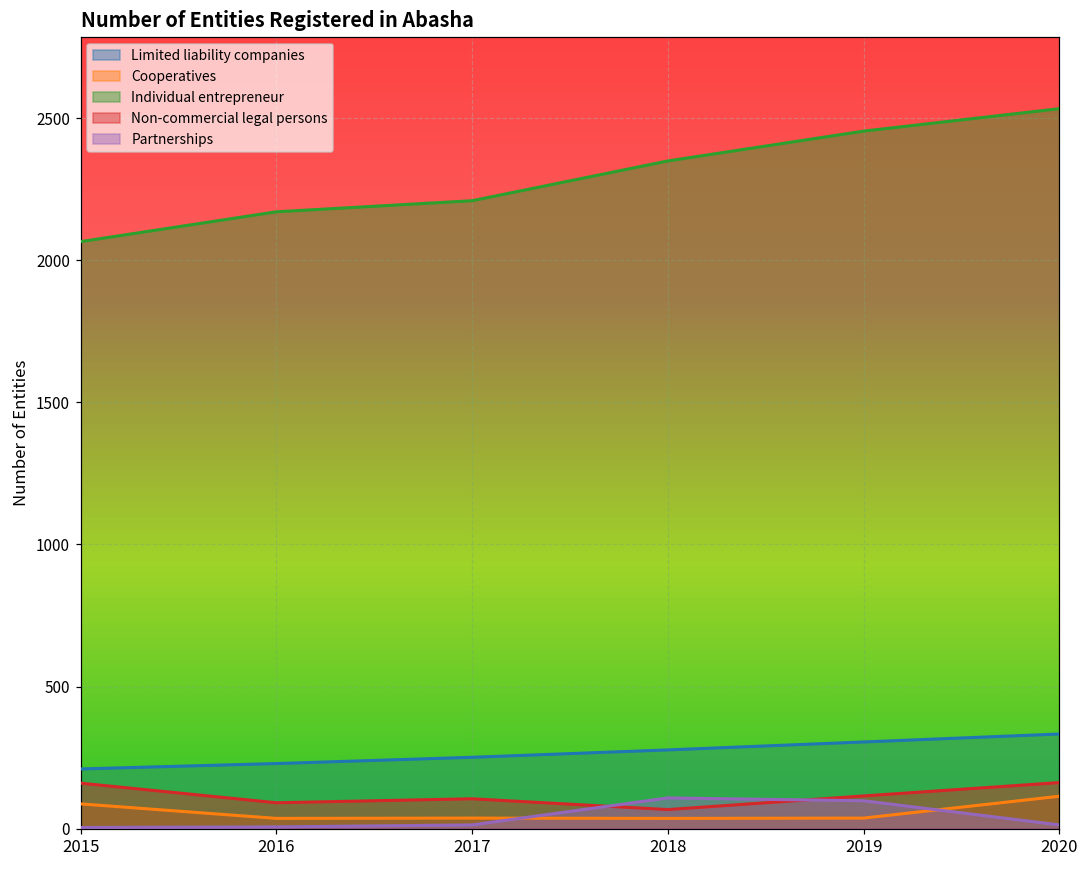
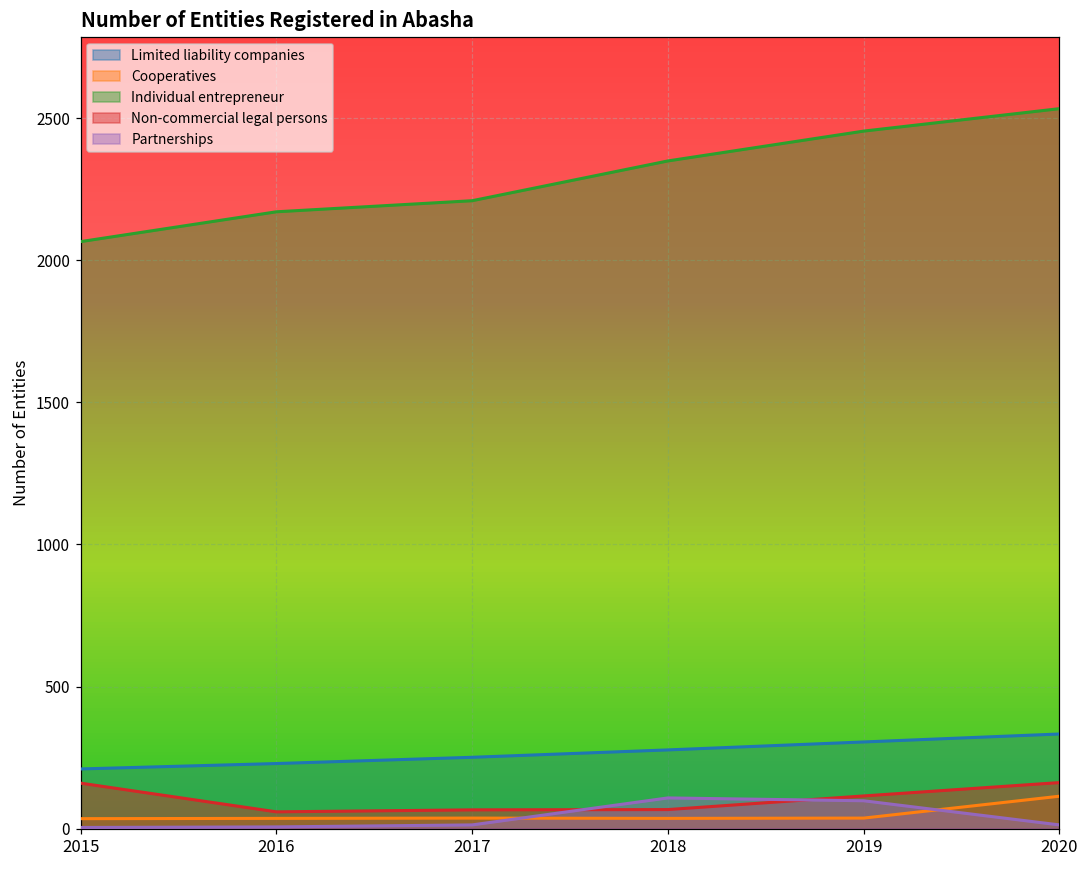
Cooperatives, 2015: 90 -> 40
Non-commercial legal persons, 2016: 90 -> 60
Non-commercial legal persons, 2017: 110 -> 70
